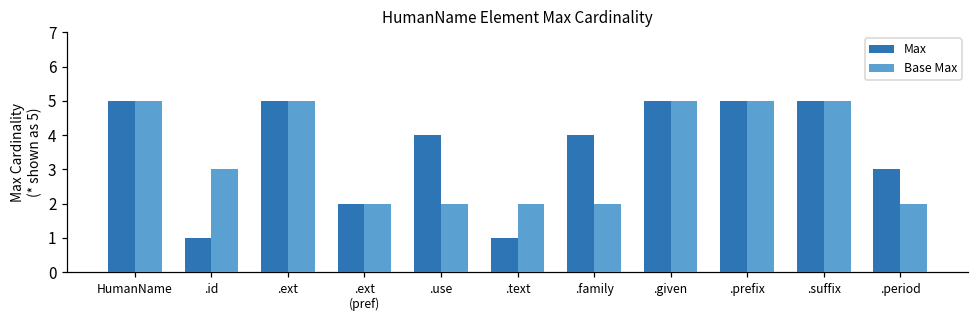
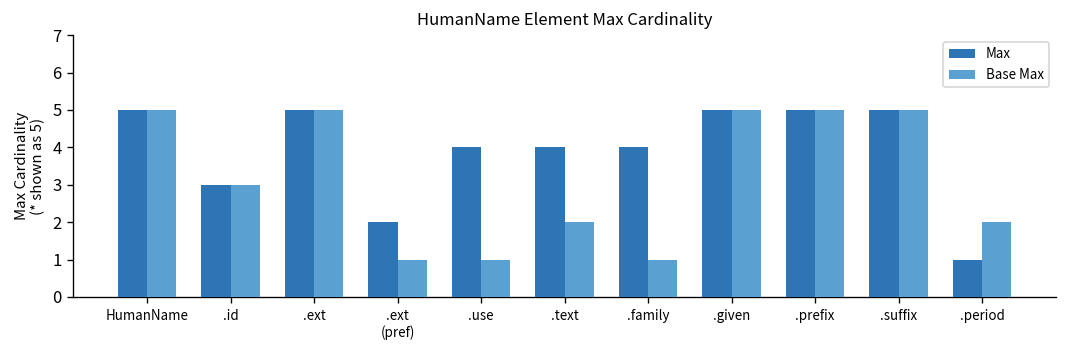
Max, .id: 1 -> 3
Base Max, .ext (pref): 2 -> 1
Base Max, .use: 2 -> 1
Max, .text: 1 -> 4
Base Max, .family: 2 -> 1
Max, .period: 3 -> 1
